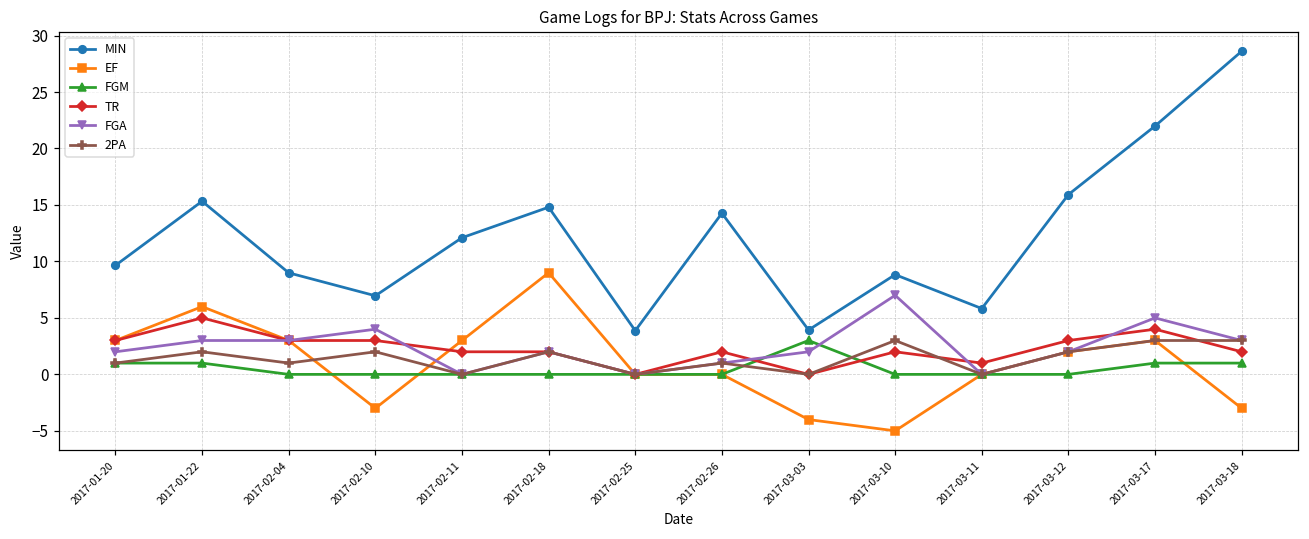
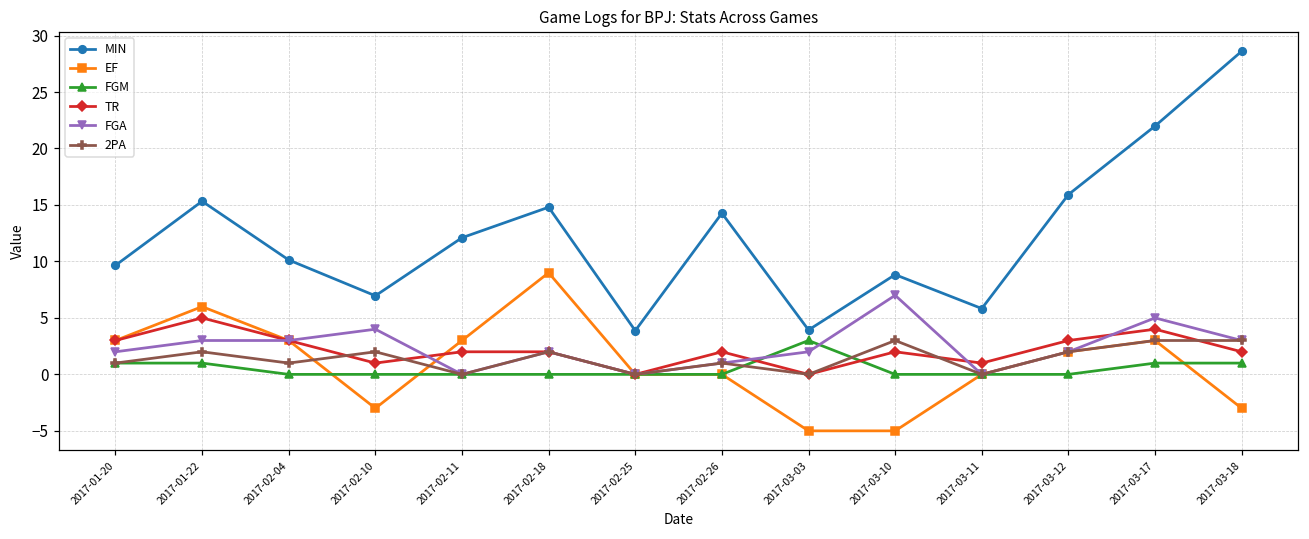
MIN, 2017-02-04: 9.0 -> 10.1
TR, 2017-02-10: 3 -> 1
EF, 2017-03-03: -4 -> -5
